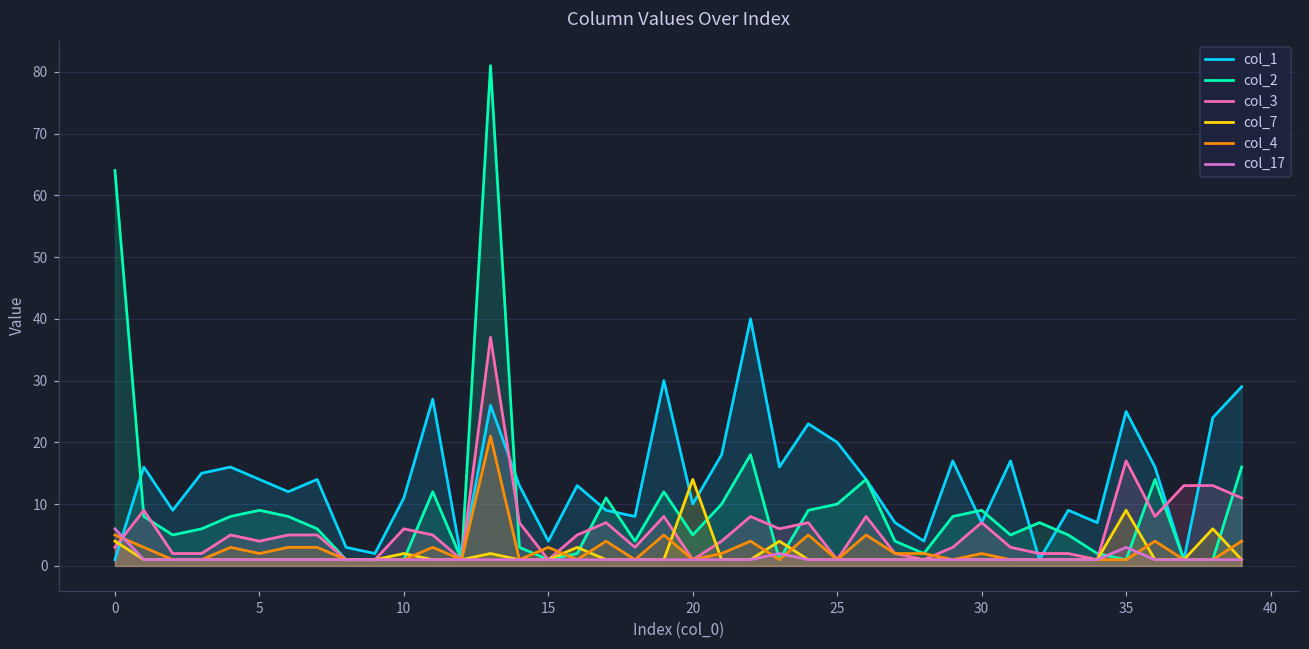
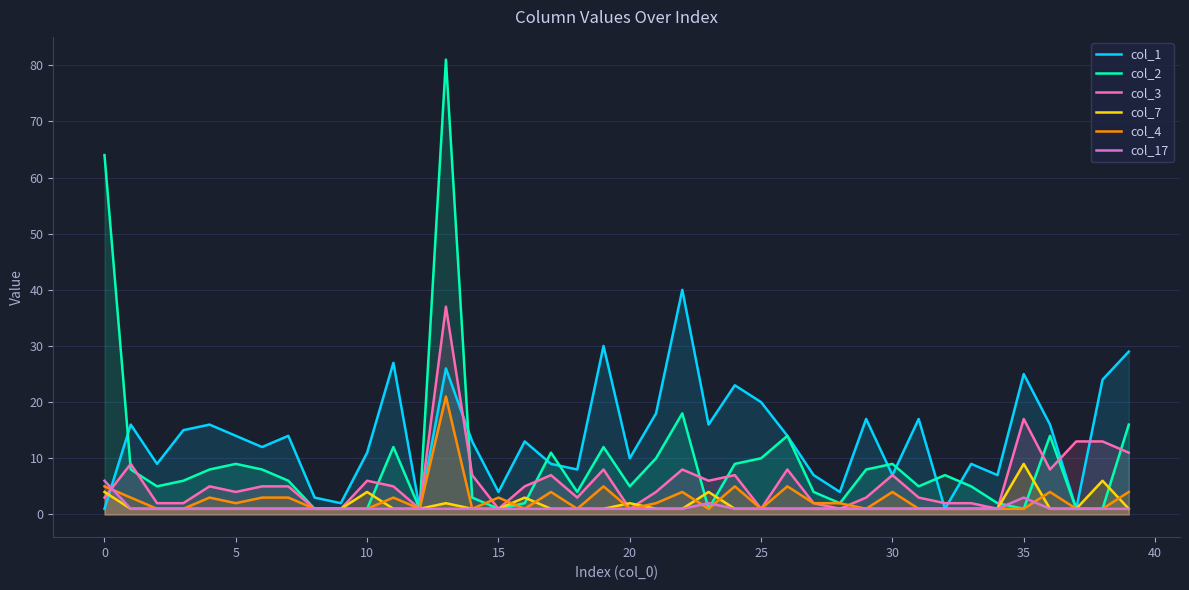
col_7, 10: 2 -> 4
col_7, 20: 14 -> 2
col_4, 30: 2 -> 4
